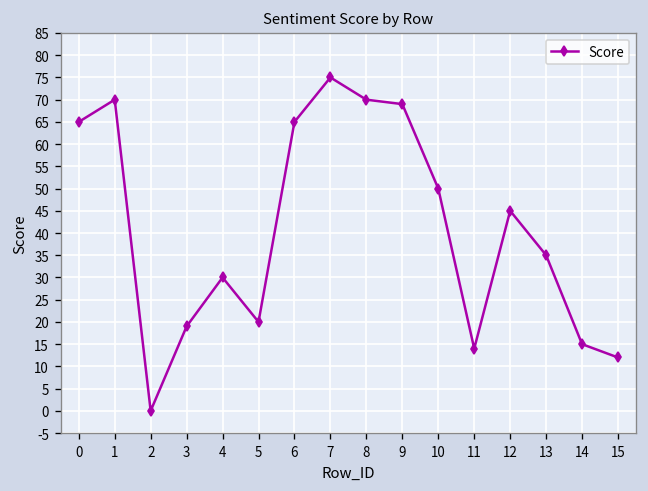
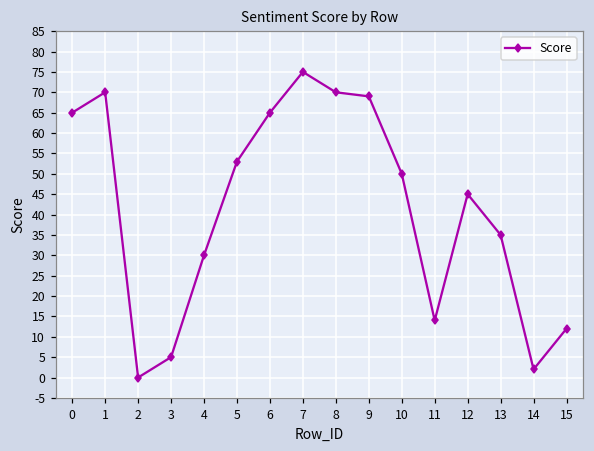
3: 19 -> 5
5: 20 -> 53
14: 15 -> 2
